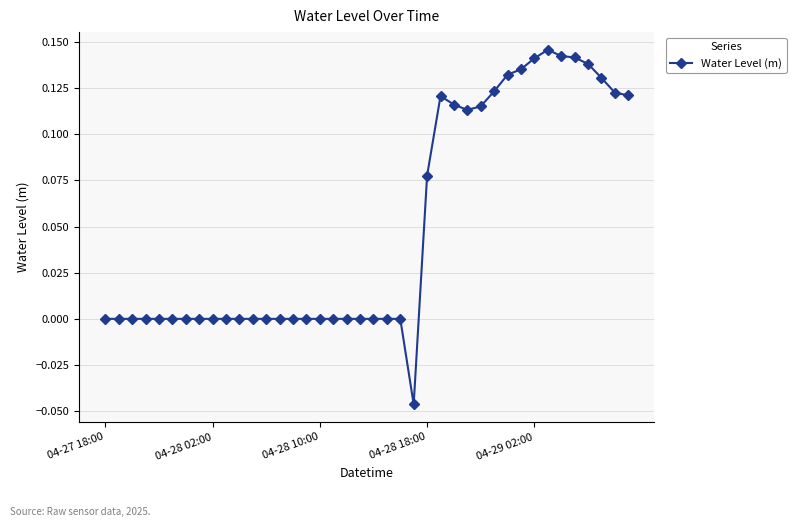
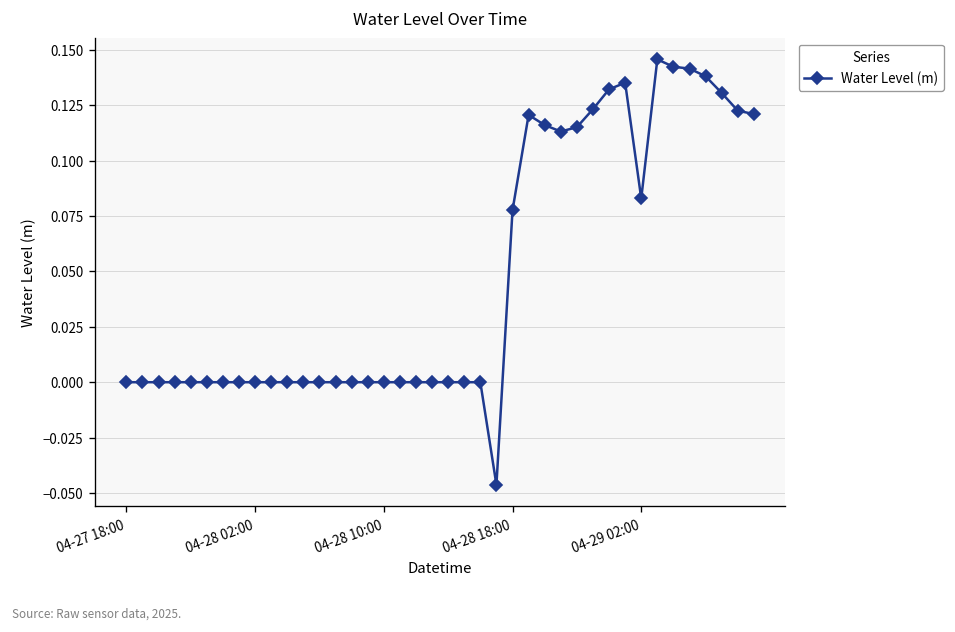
04-29 02:00: 0.141 -> 0.083
